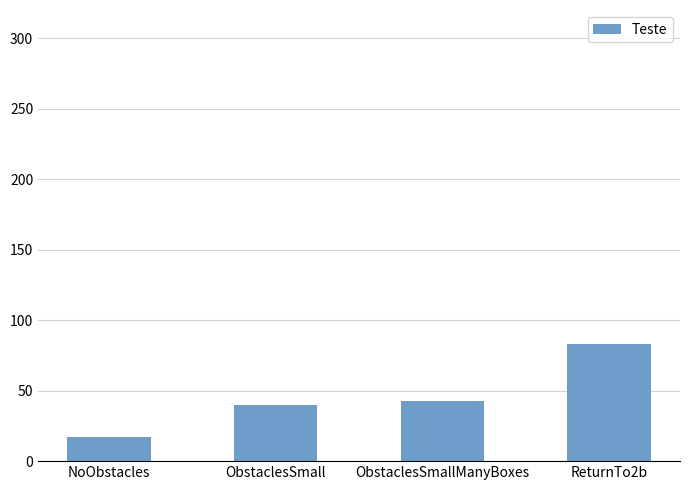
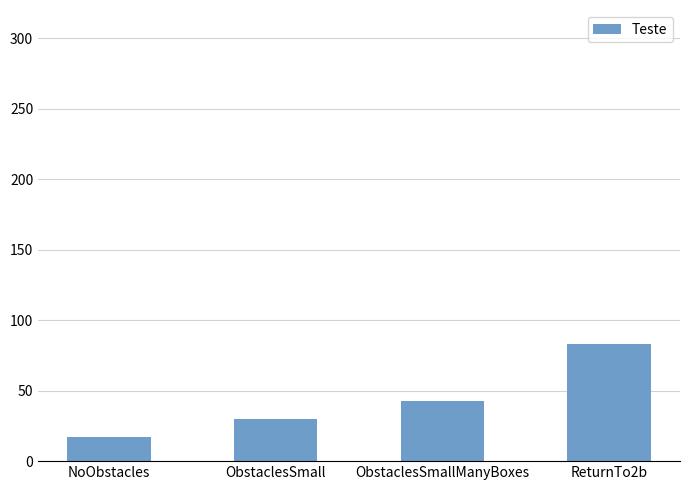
ObstaclesSmall: 40 -> 30
